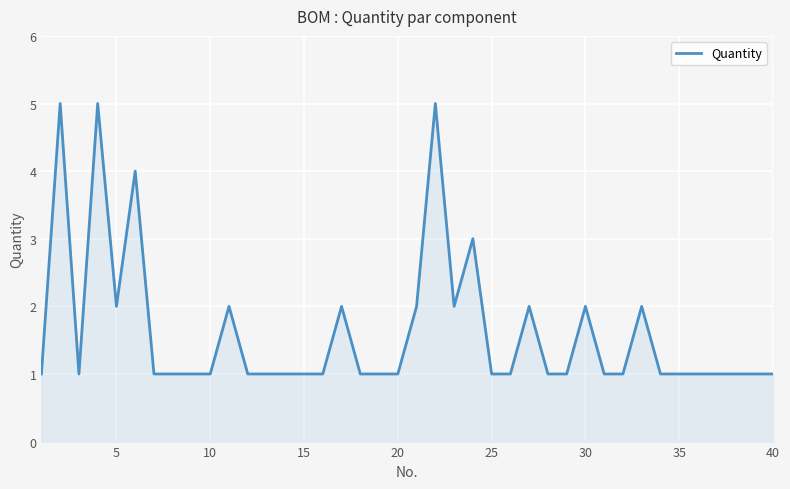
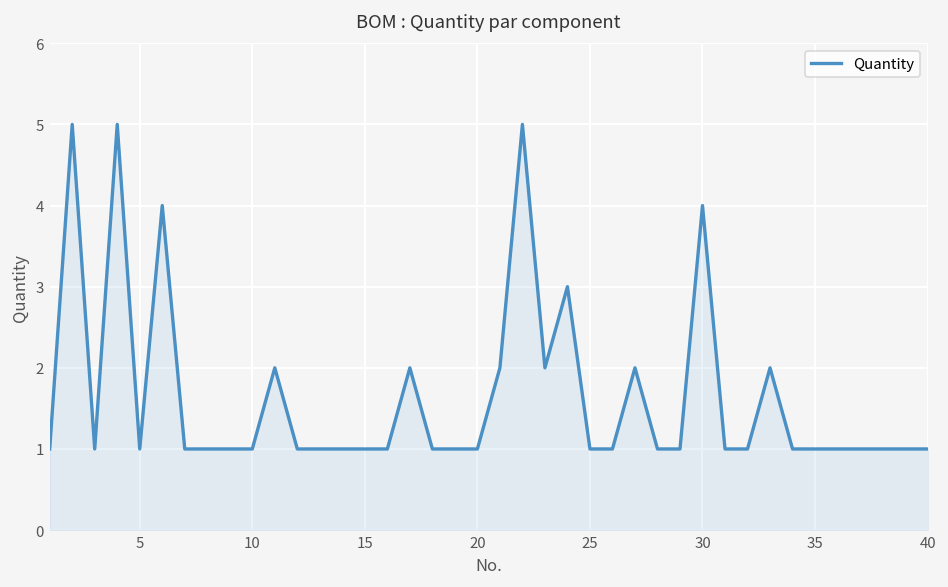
5: 2 -> 1
30: 2 -> 4
